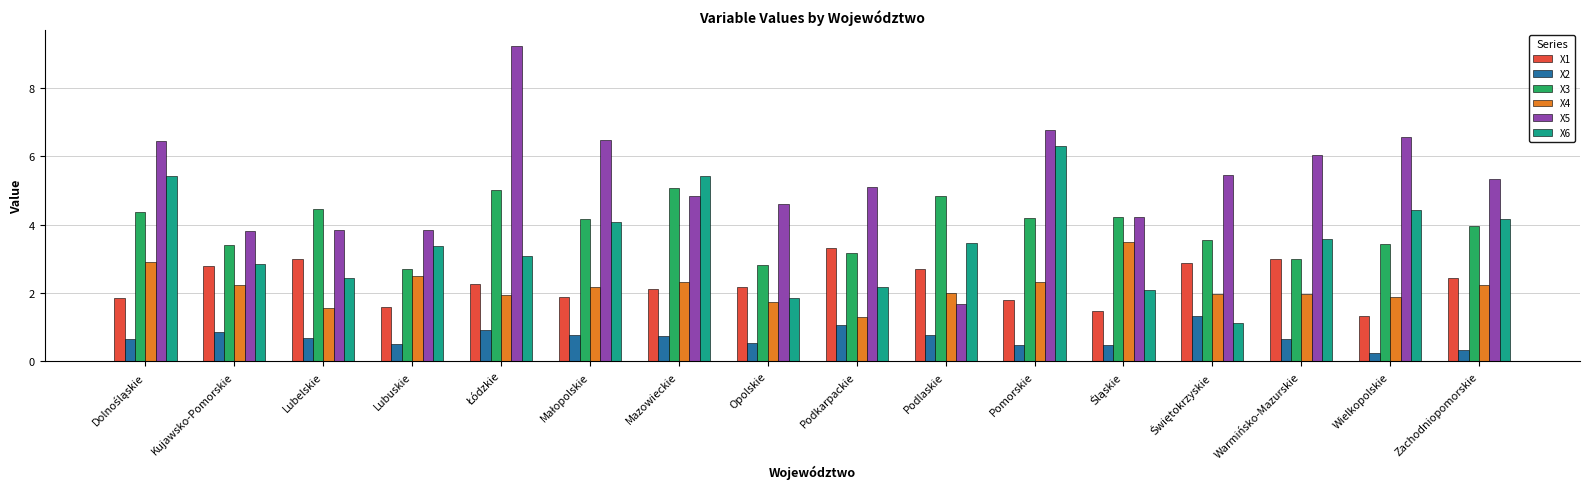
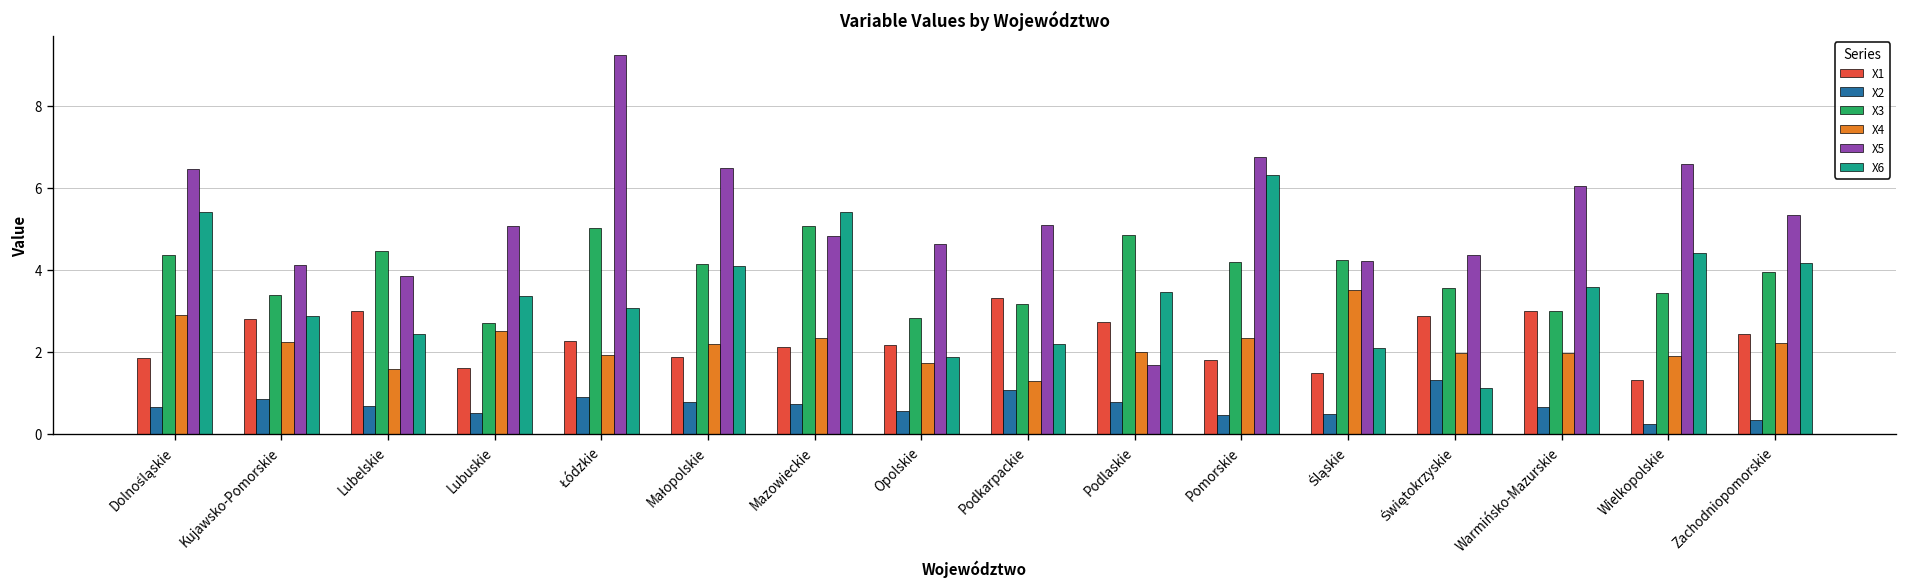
X5, Kujawsko-Pomorskie: 3.8 -> 4.1
X5, Lubuskie: 3.8 -> 5.1
X5, Świętokrzyskie: 5.5 -> 4.4
